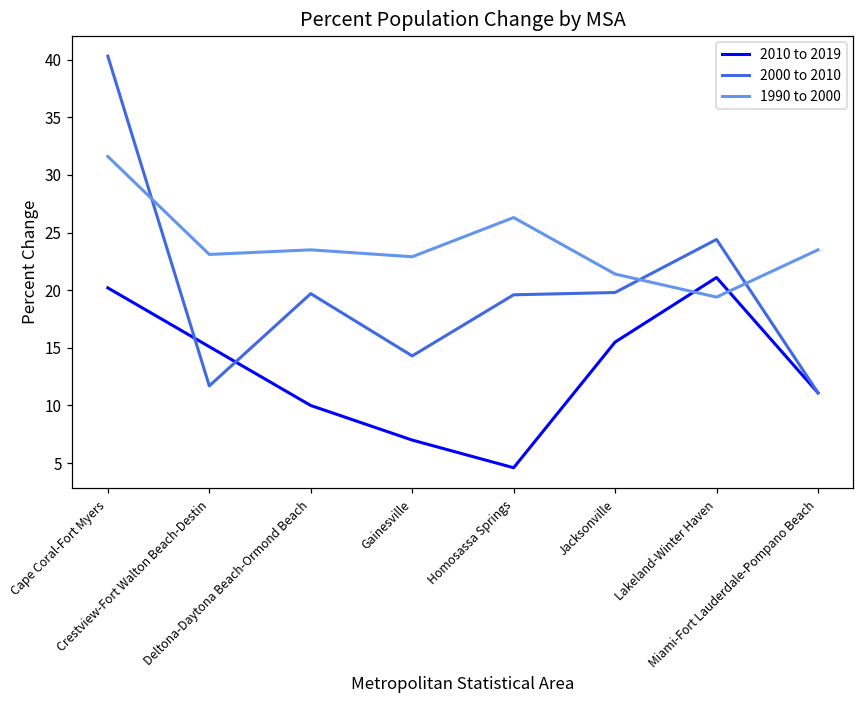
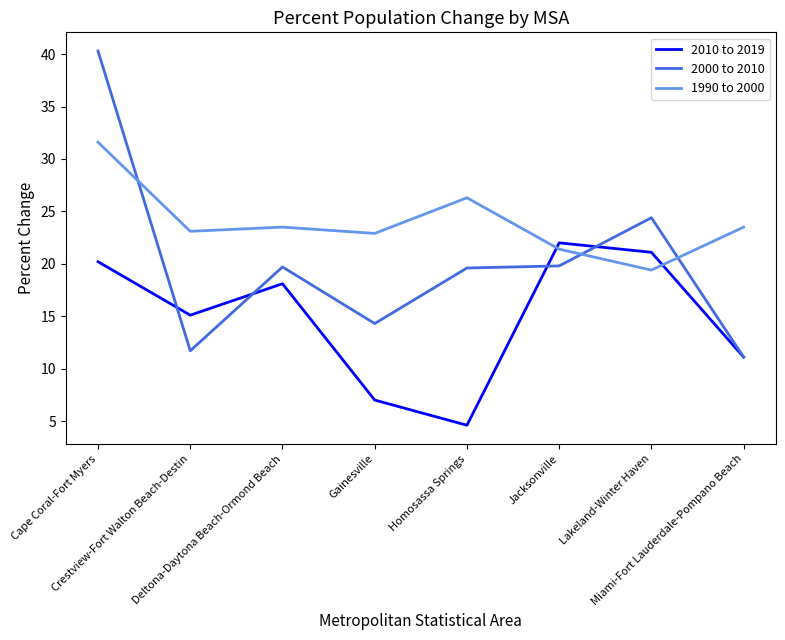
2010 to 2019, Deltona-Daytona Beach-Ormond Beach: 10.0 -> 18.1
2010 to 2019, Jacksonville: 15.5 -> 22.0
